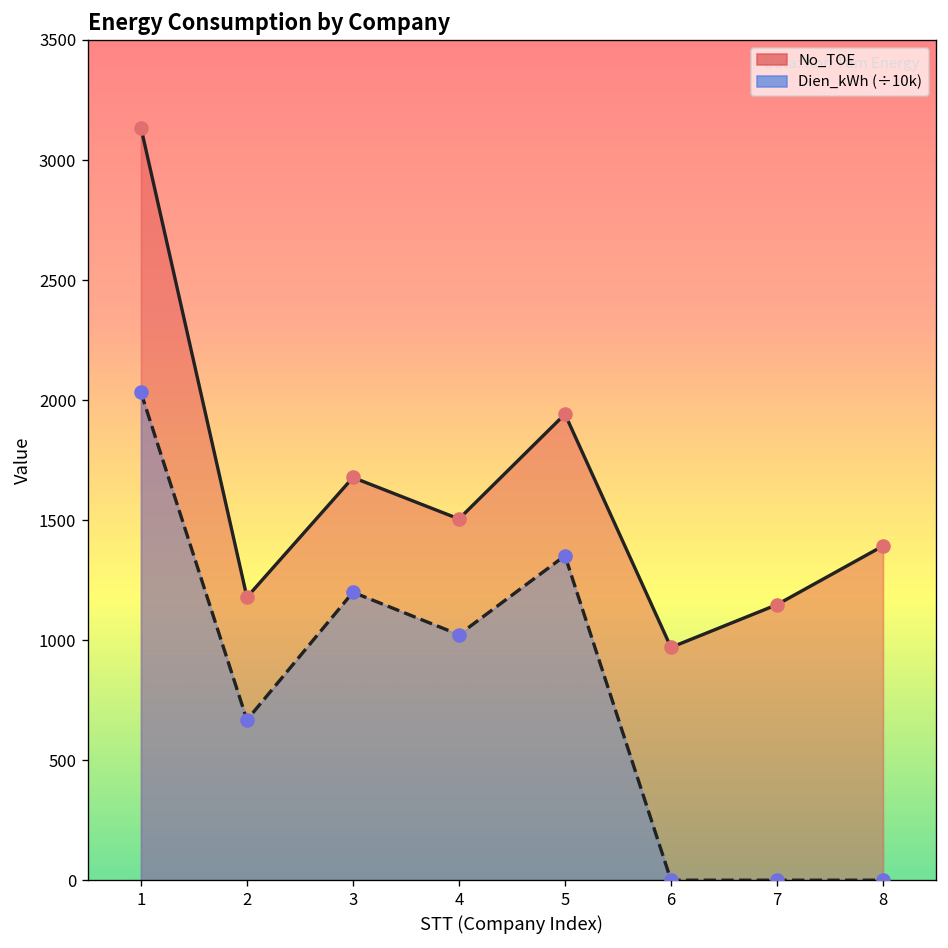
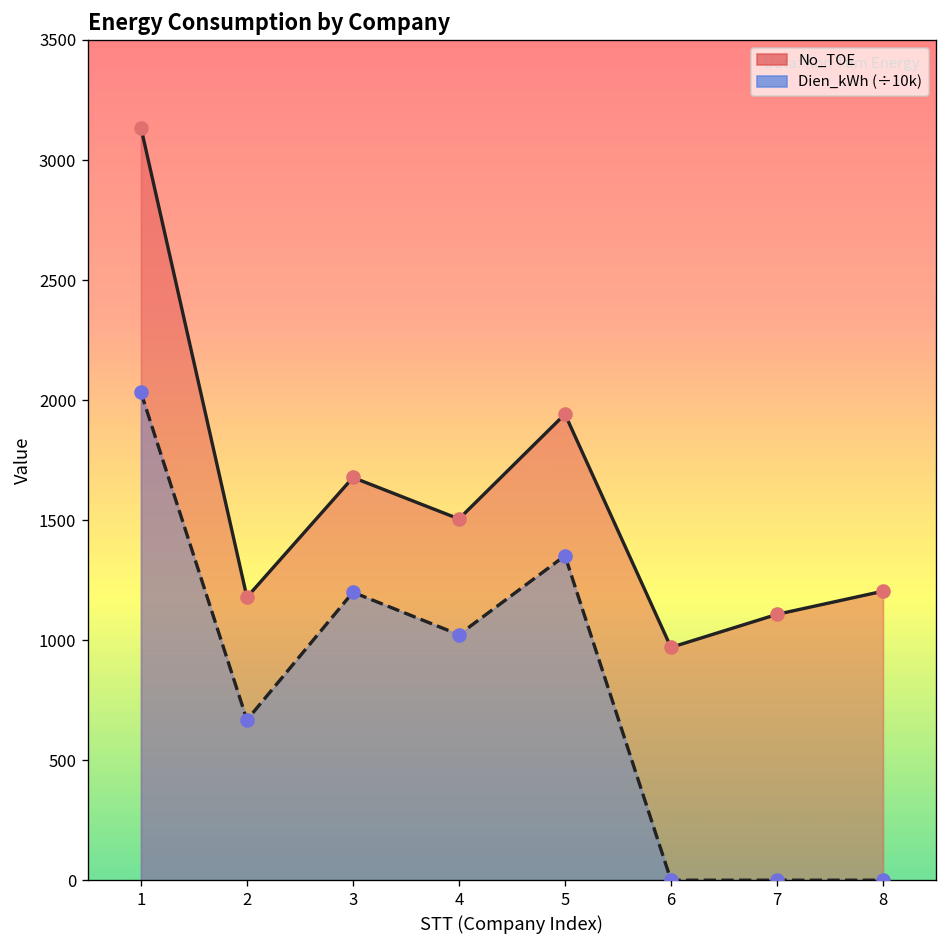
No_TOE, 7: 1150 -> 1110
No_TOE, 8: 1390 -> 1200
